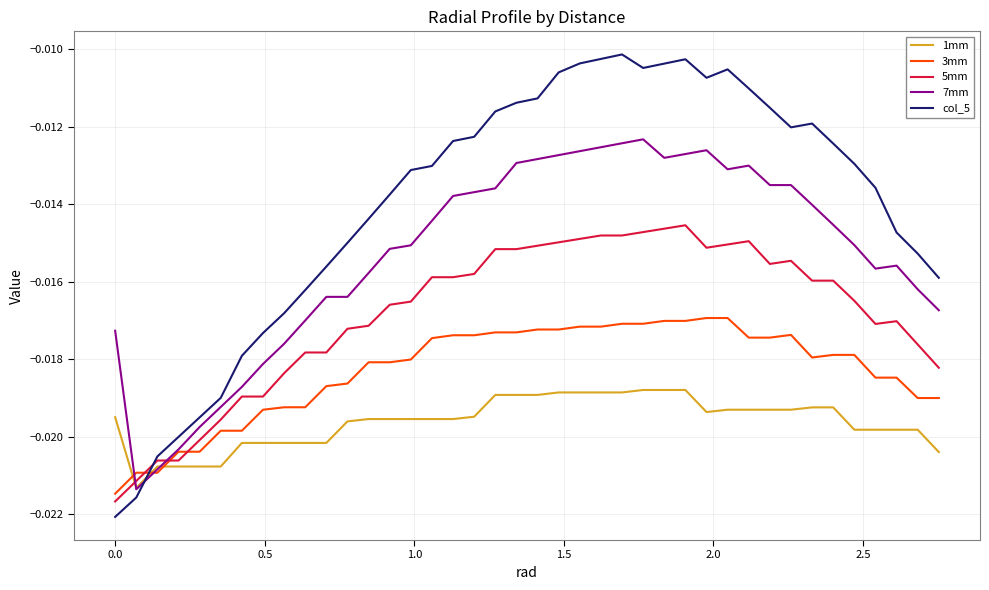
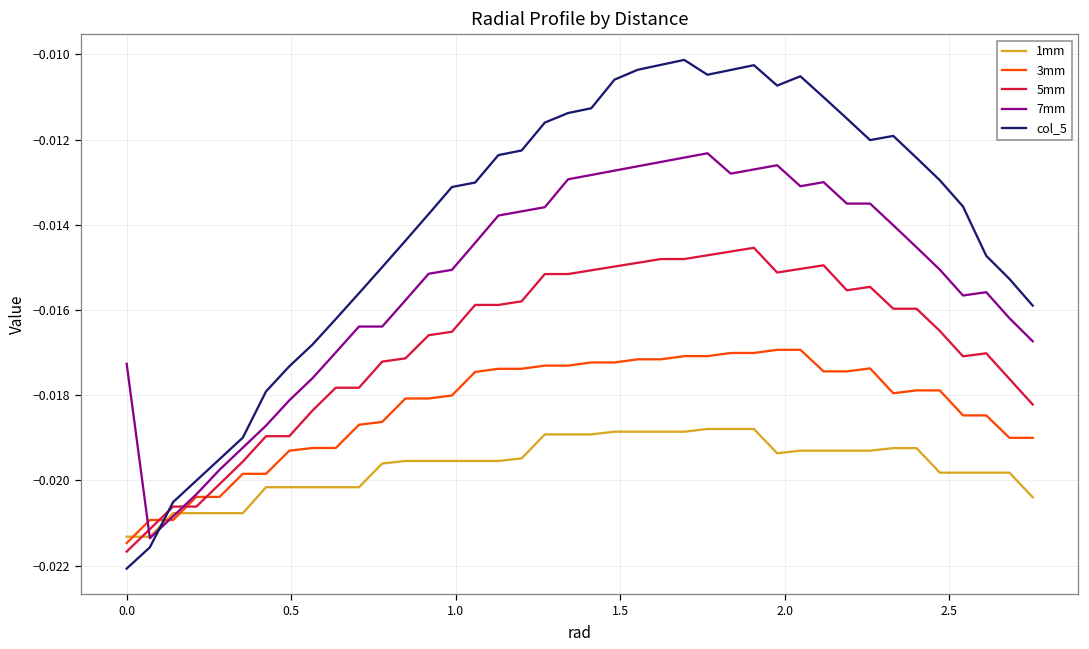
1mm, 0.0: -0.0195 -> -0.0213
